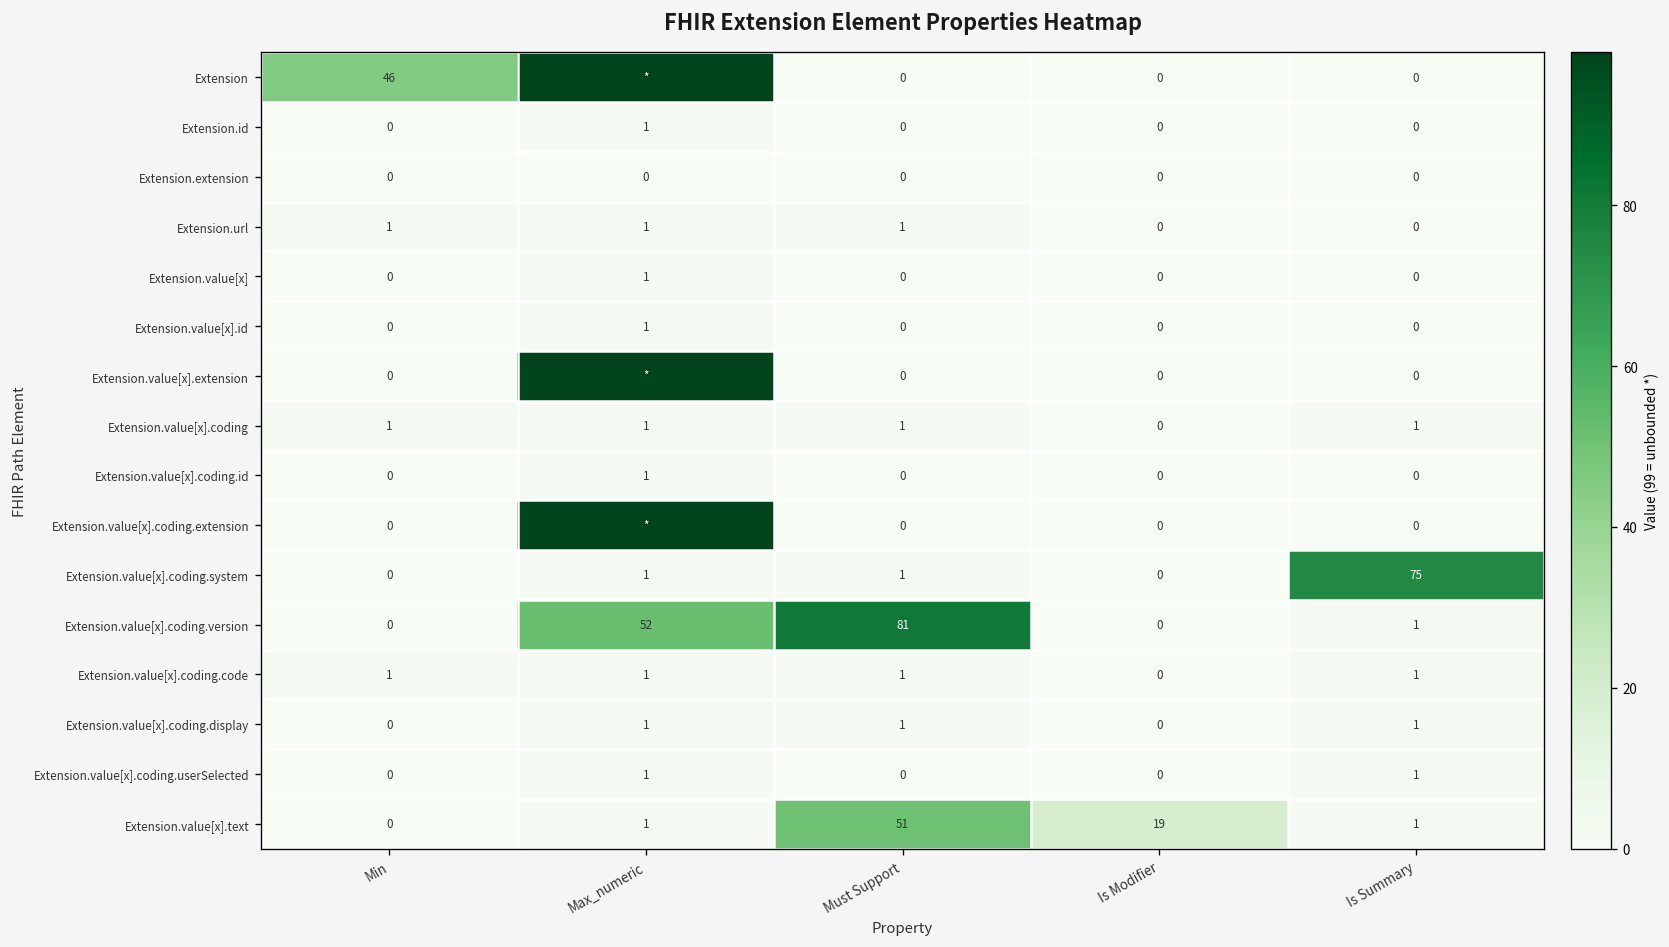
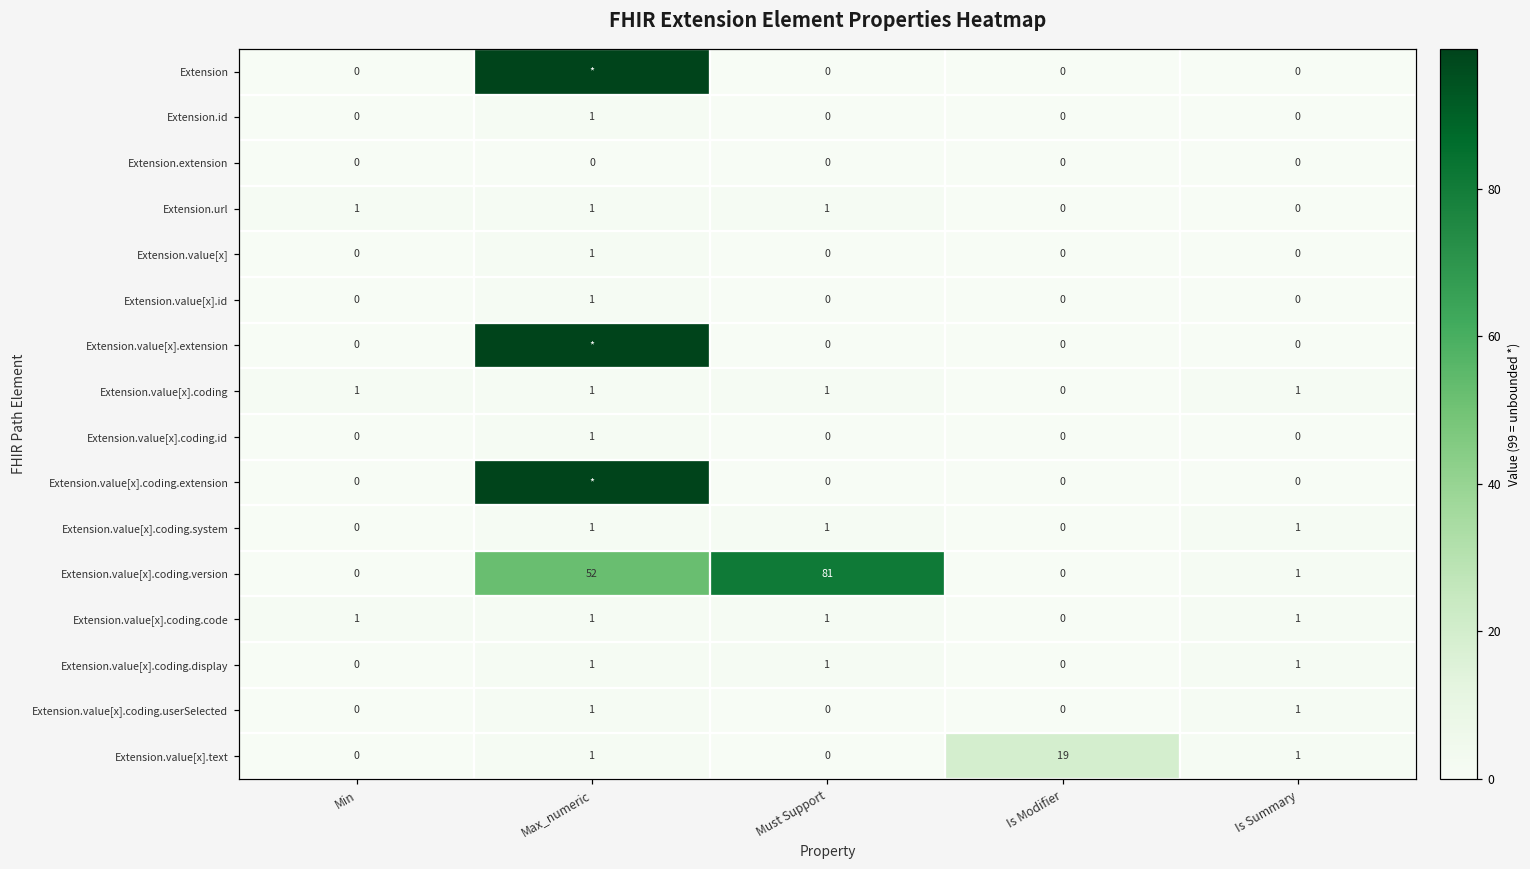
Extension, Min: 46 -> 0
Extension.value[x].coding.system, Is Summary: 75 -> 1
Extension.value[x].text, Must Support: 51 -> 0
